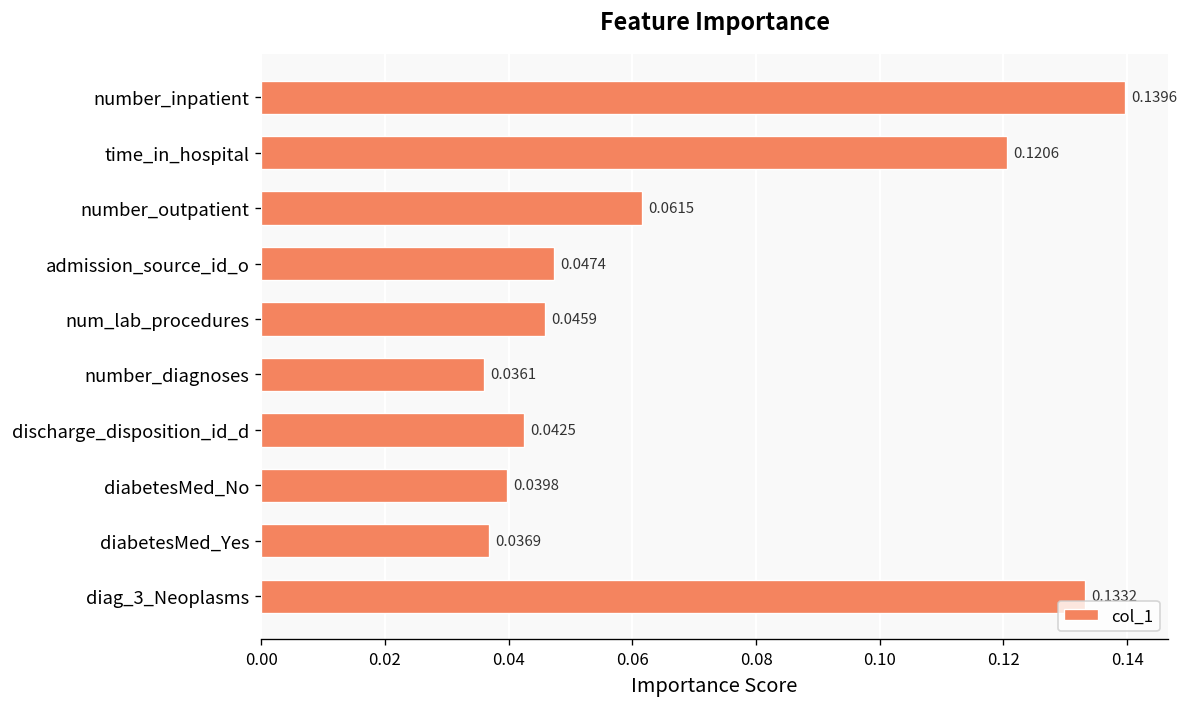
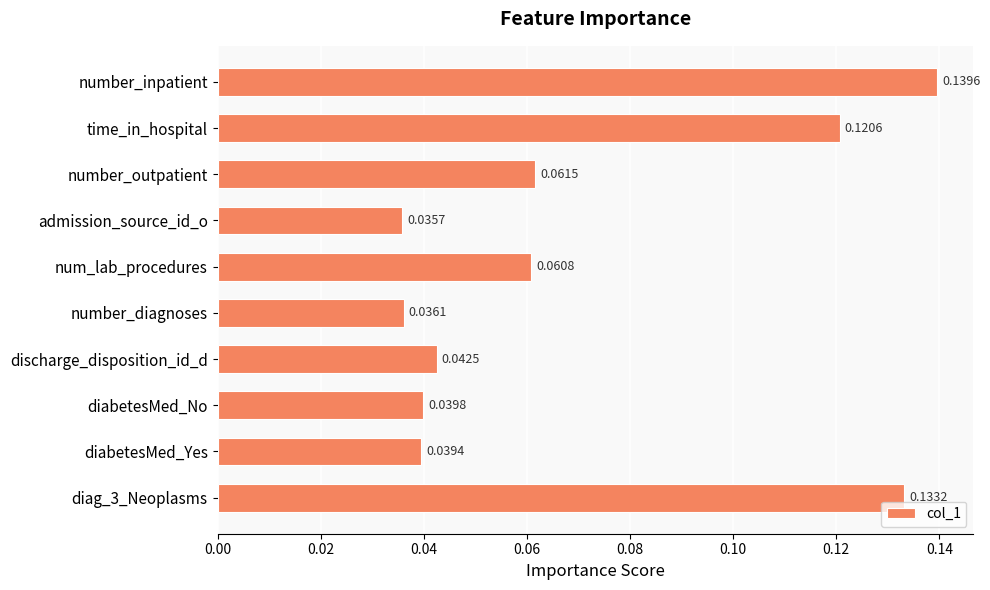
admission_source_id_o: 0.0474 -> 0.0357
num_lab_procedures: 0.0459 -> 0.0608
diabetesMed_Yes: 0.0369 -> 0.0394
